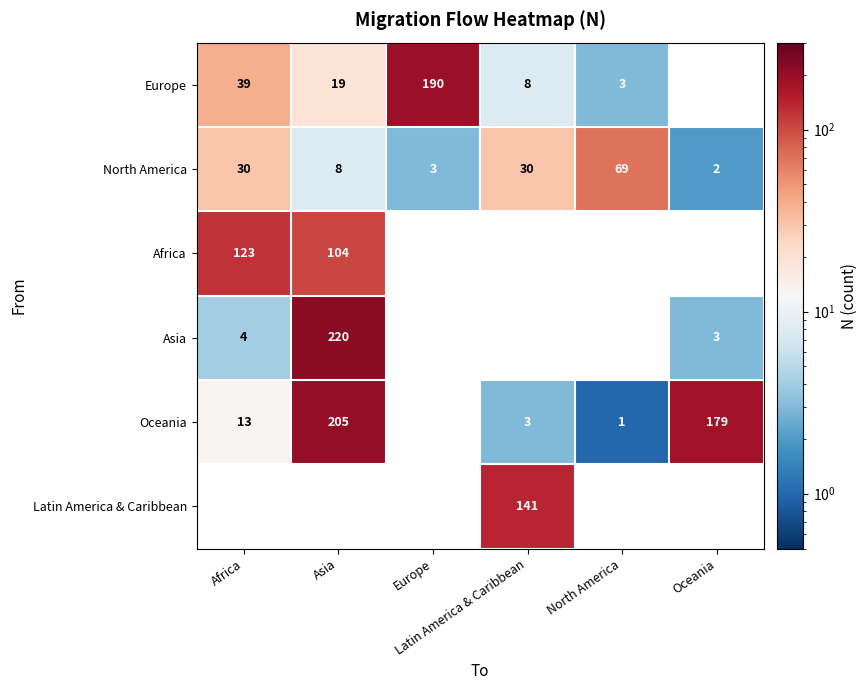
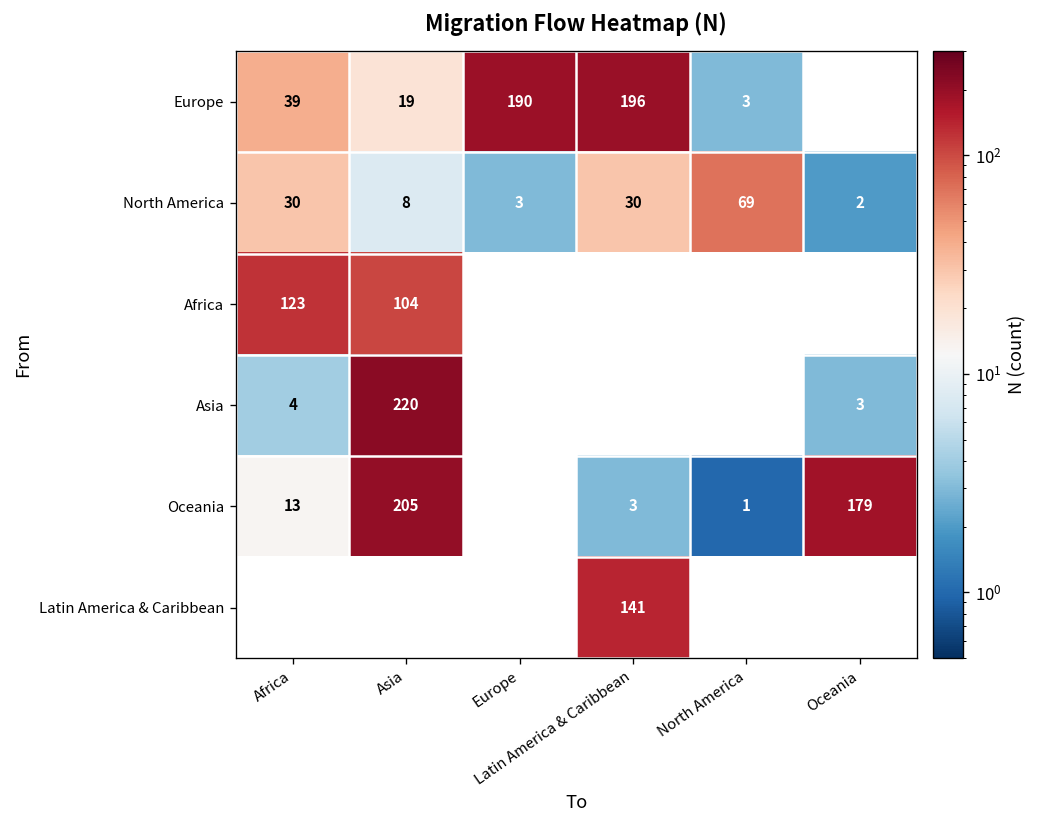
Europe, Latin America & Caribbean: 8 -> 196
